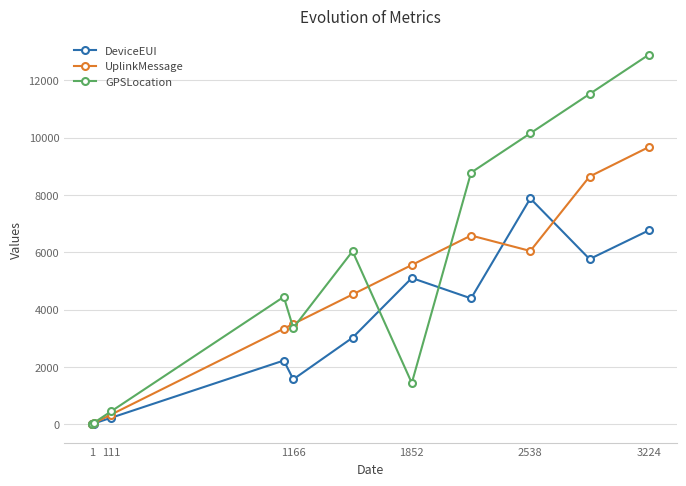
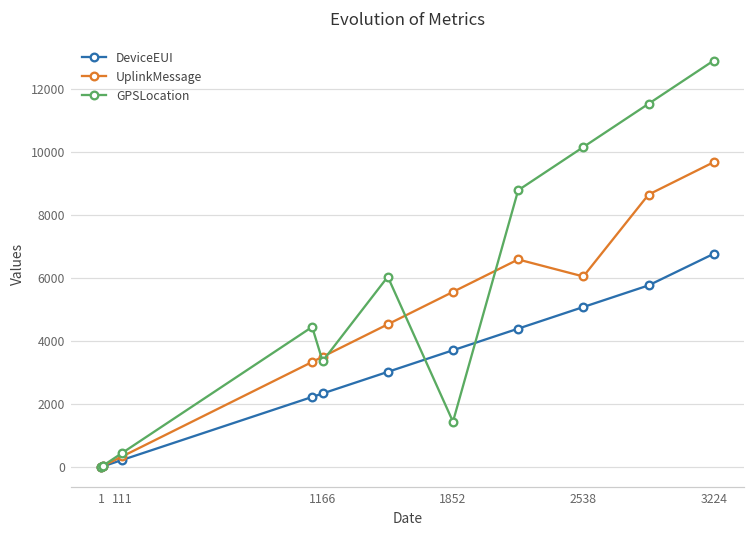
DeviceEUI, 1166: 1600 -> 2300
DeviceEUI, 1852: 5100 -> 3700
DeviceEUI, 2538: 7900 -> 5100
